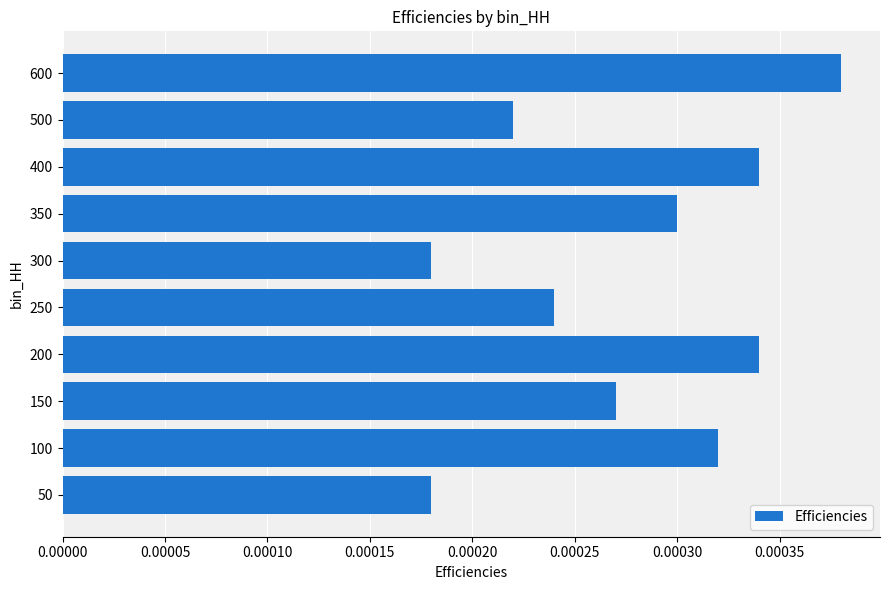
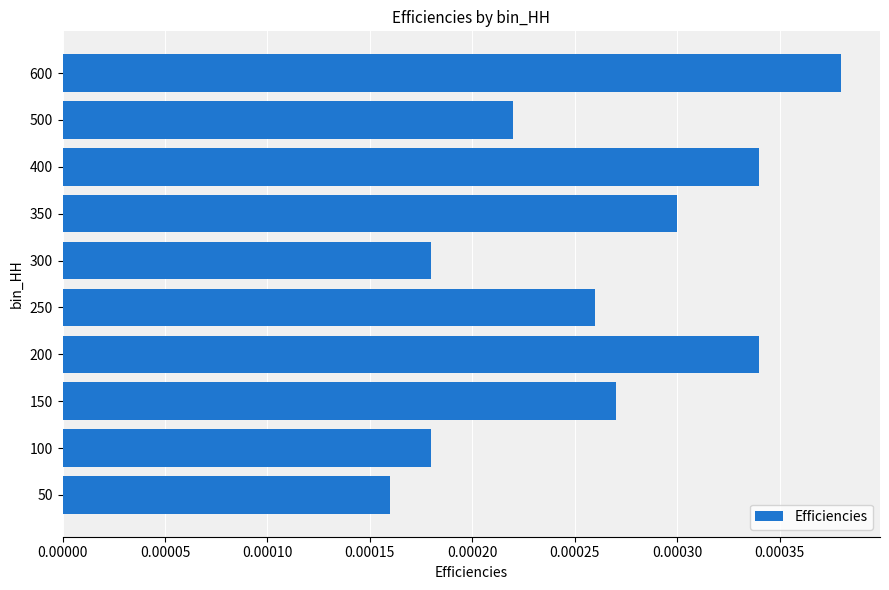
250: 0.00024 -> 0.00026
100: 0.00032 -> 0.00018
50: 0.00018 -> 0.00016
